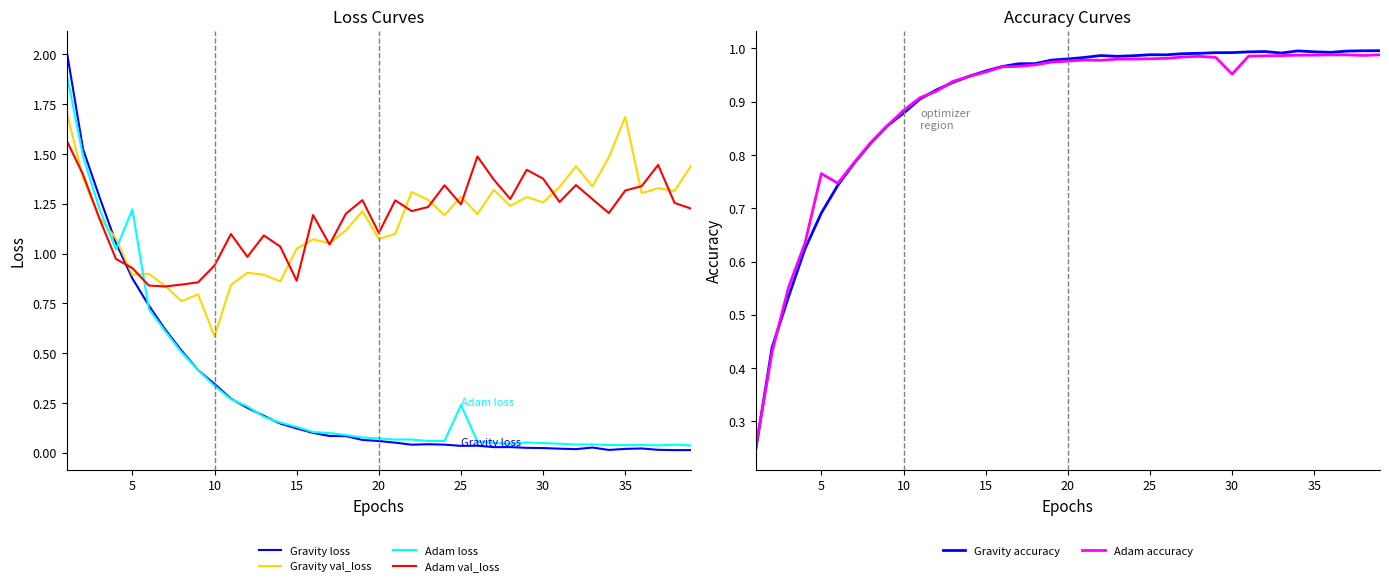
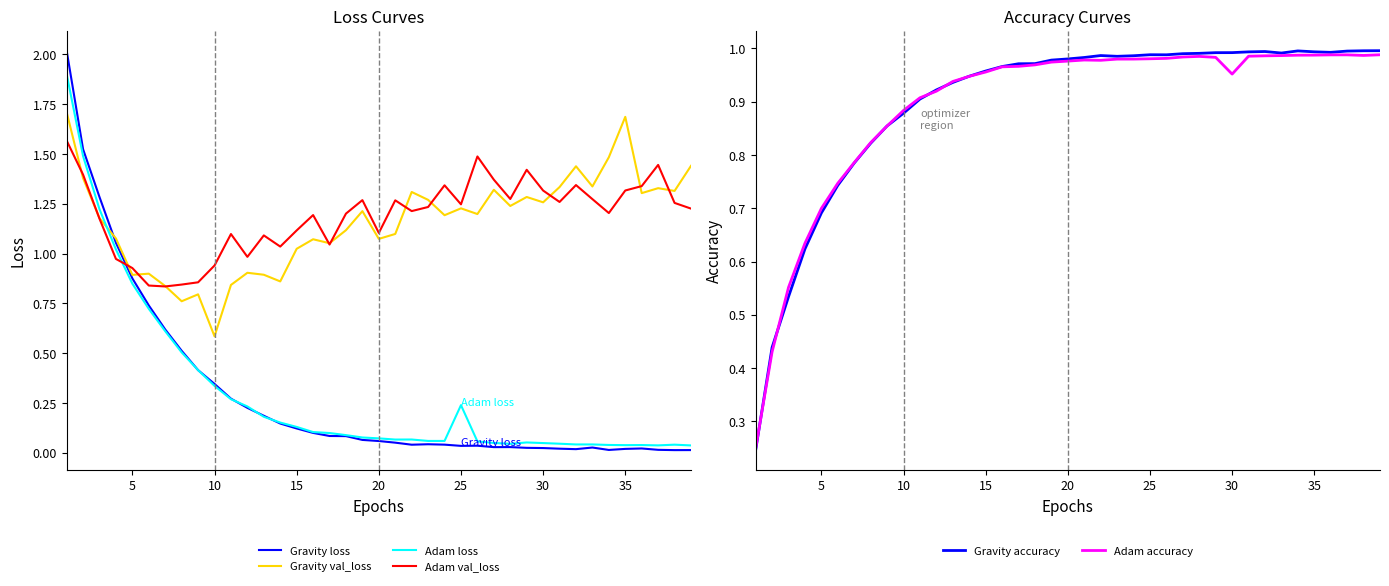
Loss Curves, Adam loss, 5: 1.22 -> 0.85
Loss Curves, Adam val_loss, 15: 0.86 -> 1.12
Loss Curves, Gravity val_loss, 25: 1.29 -> 1.23
Loss Curves, Adam val_loss, 30: 1.38 -> 1.32
Accuracy Curves, Adam accuracy, 5: 0.77 -> 0.70
